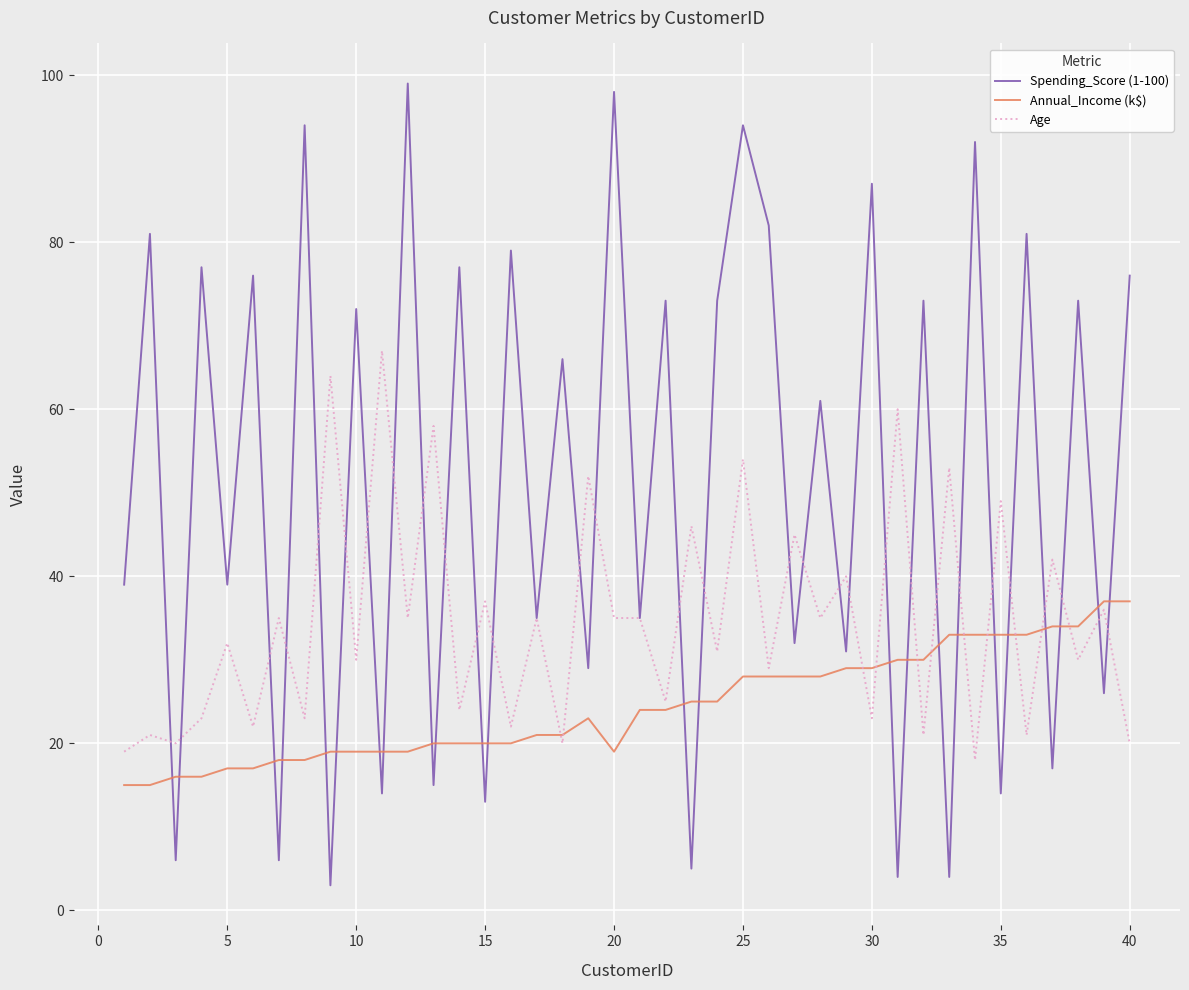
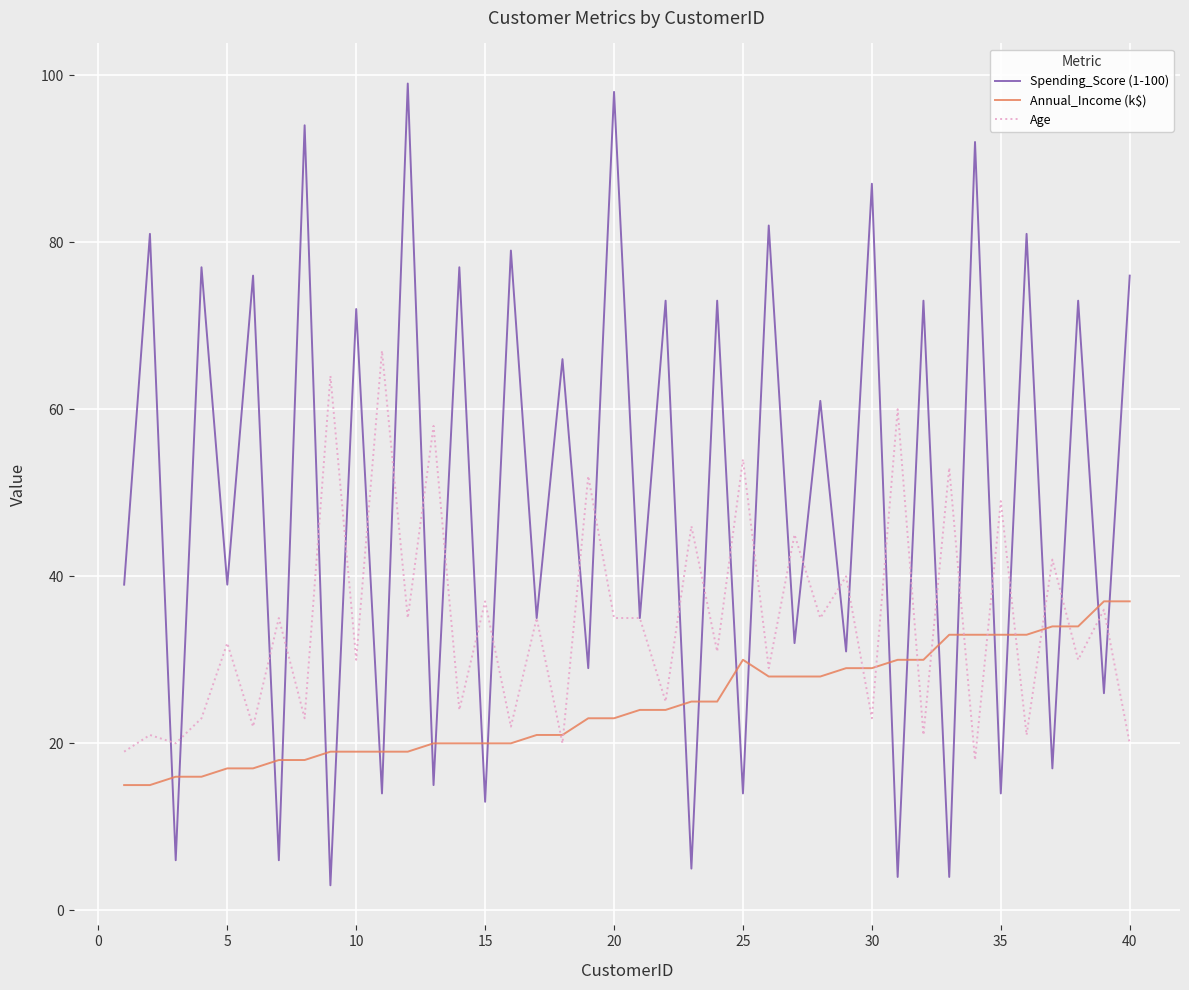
Annual_Income (k$), 20: 19 -> 23
Spending_Score (1-100), 25: 94 -> 14
Annual_Income (k$), 25: 28 -> 30
